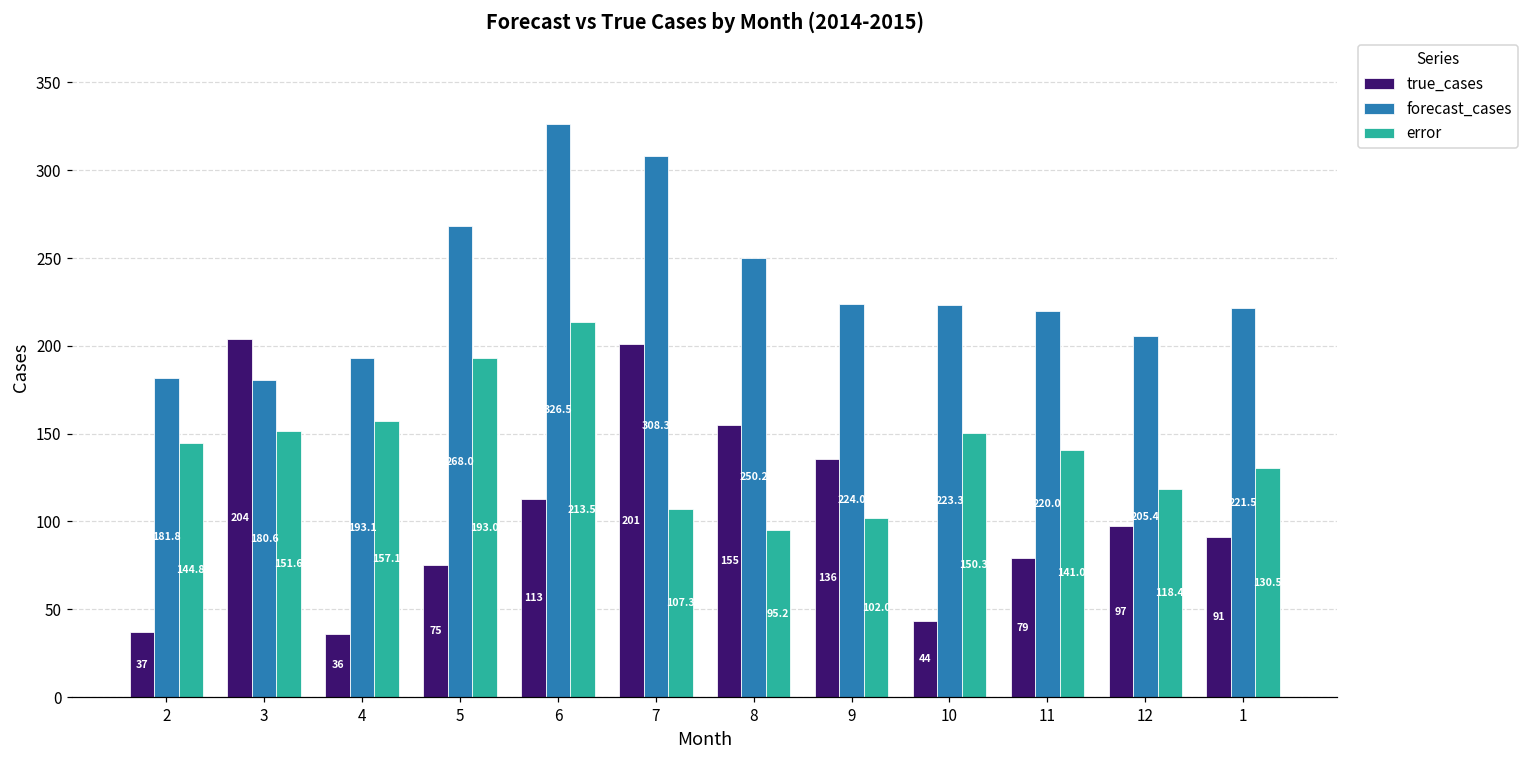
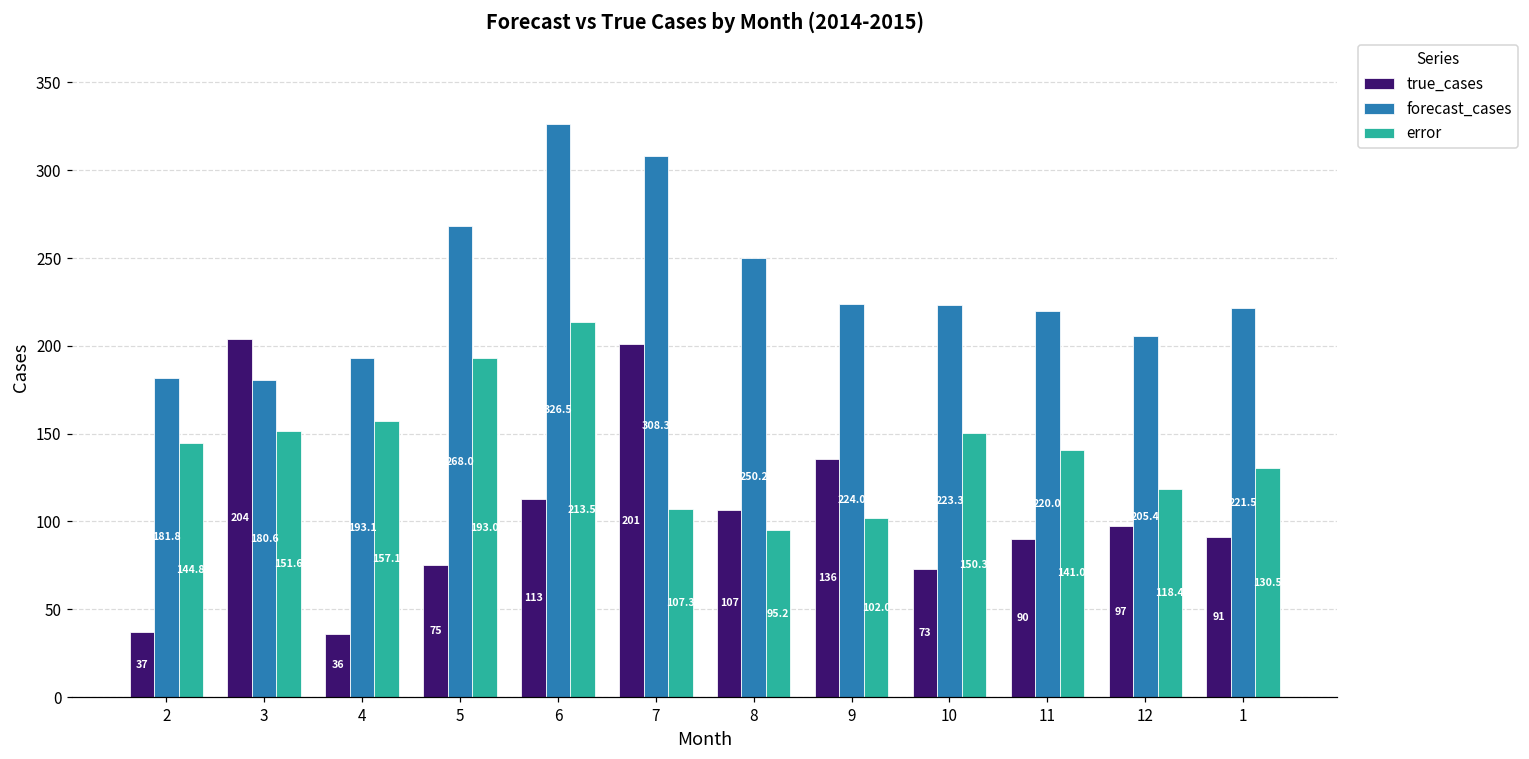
true_cases, 8: 155 -> 107
true_cases, 10: 44 -> 73
true_cases, 11: 79 -> 90
